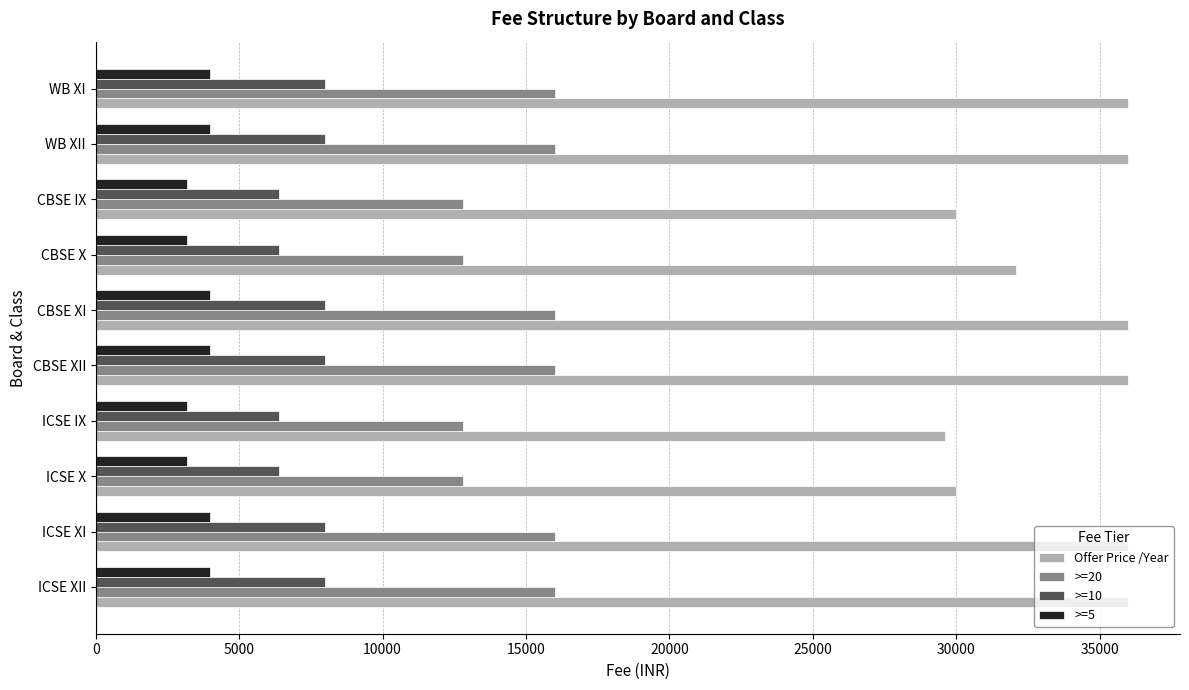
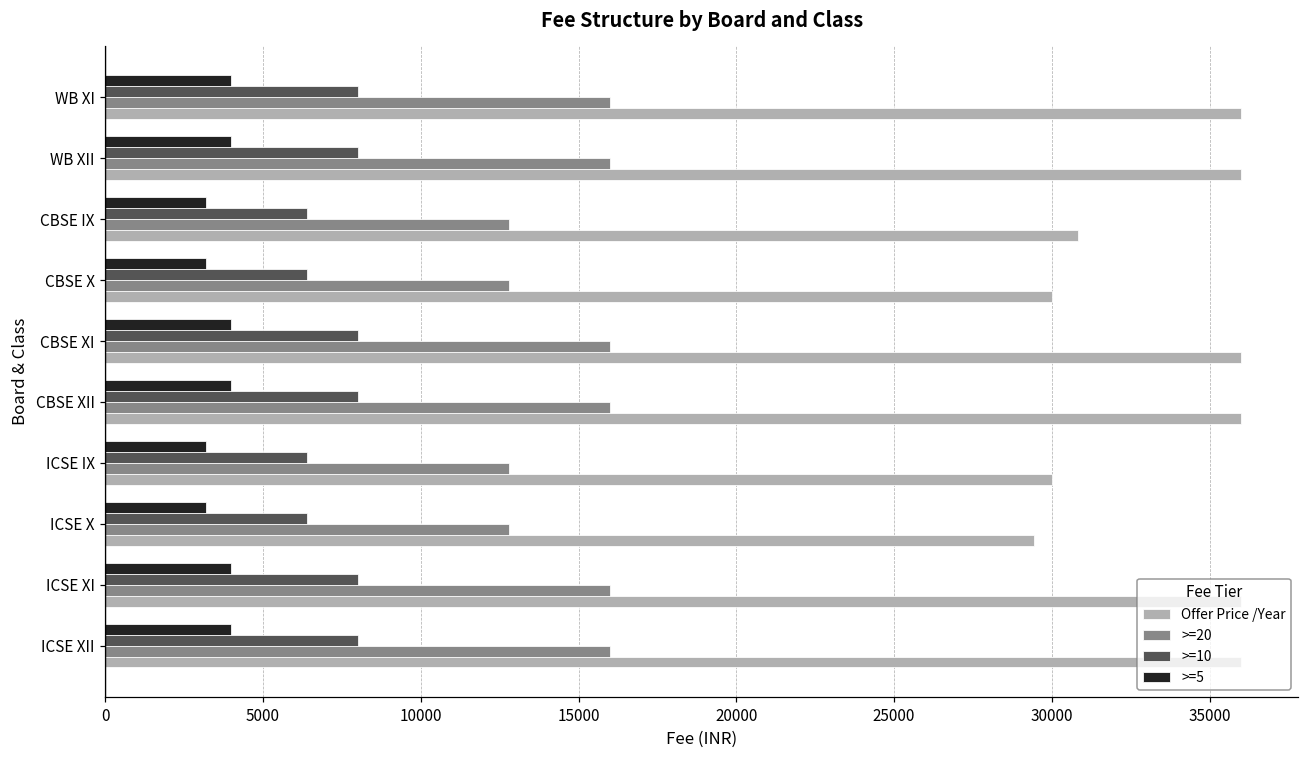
Offer Price /Year, CBSE IX: 30000 -> 30800
Offer Price /Year, CBSE X: 32100 -> 30000
Offer Price /Year, ICSE IX: 29600 -> 30000
Offer Price /Year, ICSE X: 30000 -> 29400
